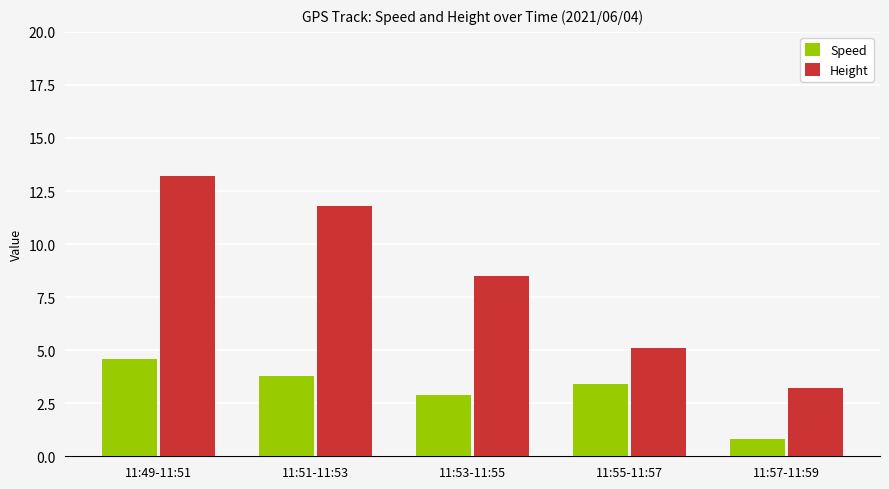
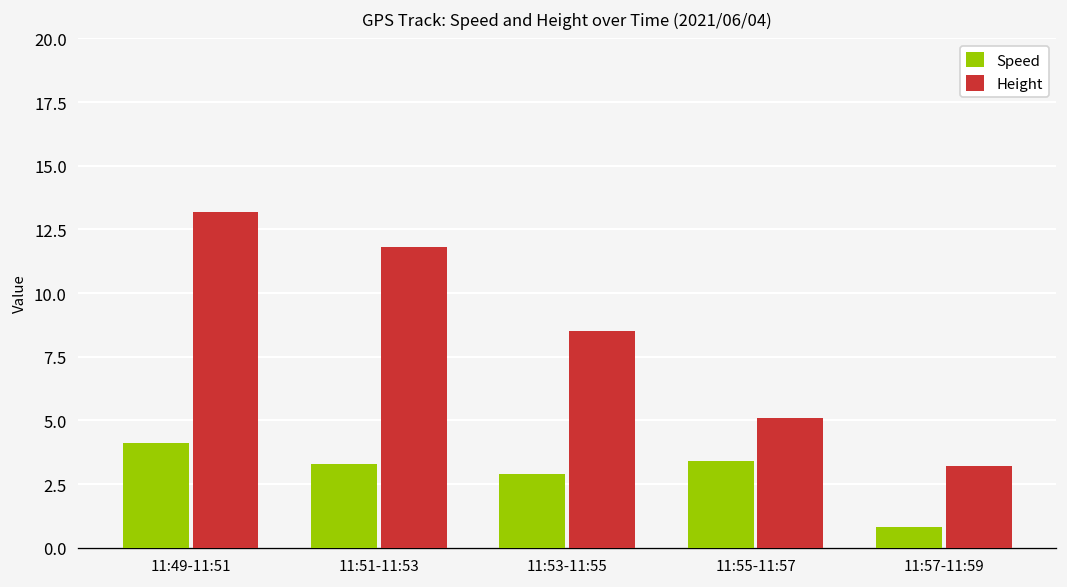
Speed, 11:49-11:51: 4.6 -> 4.1
Speed, 11:51-11:53: 3.8 -> 3.3
